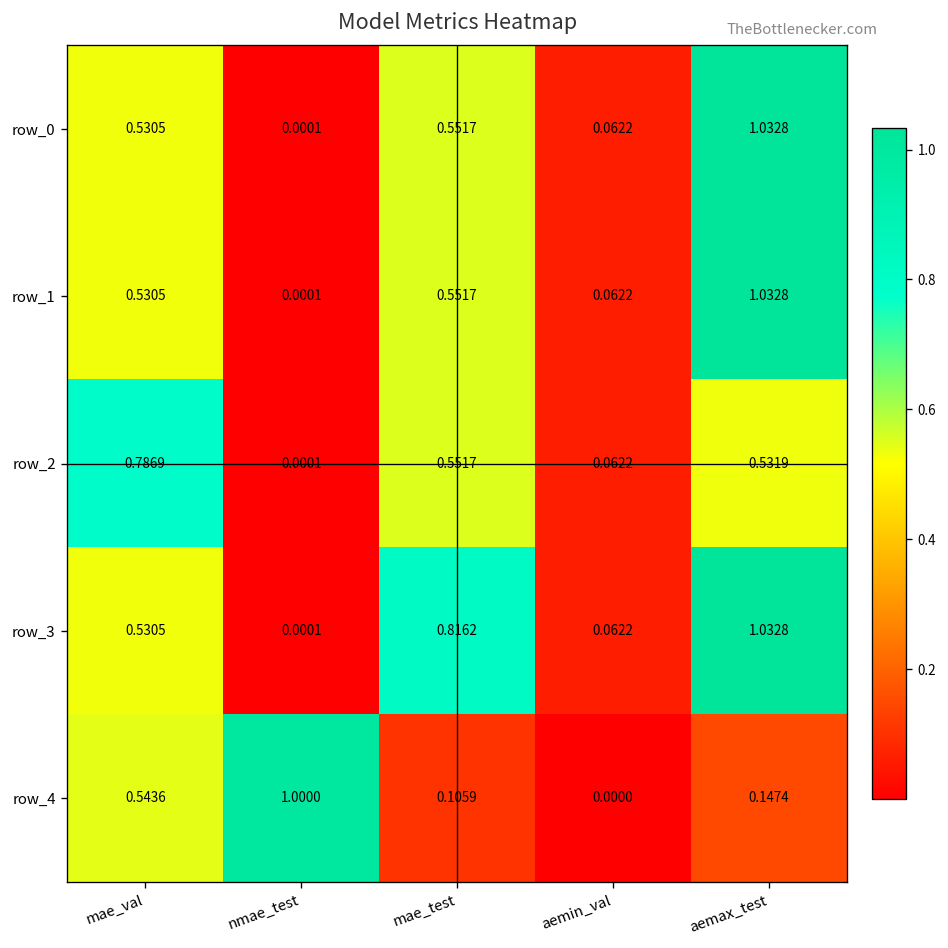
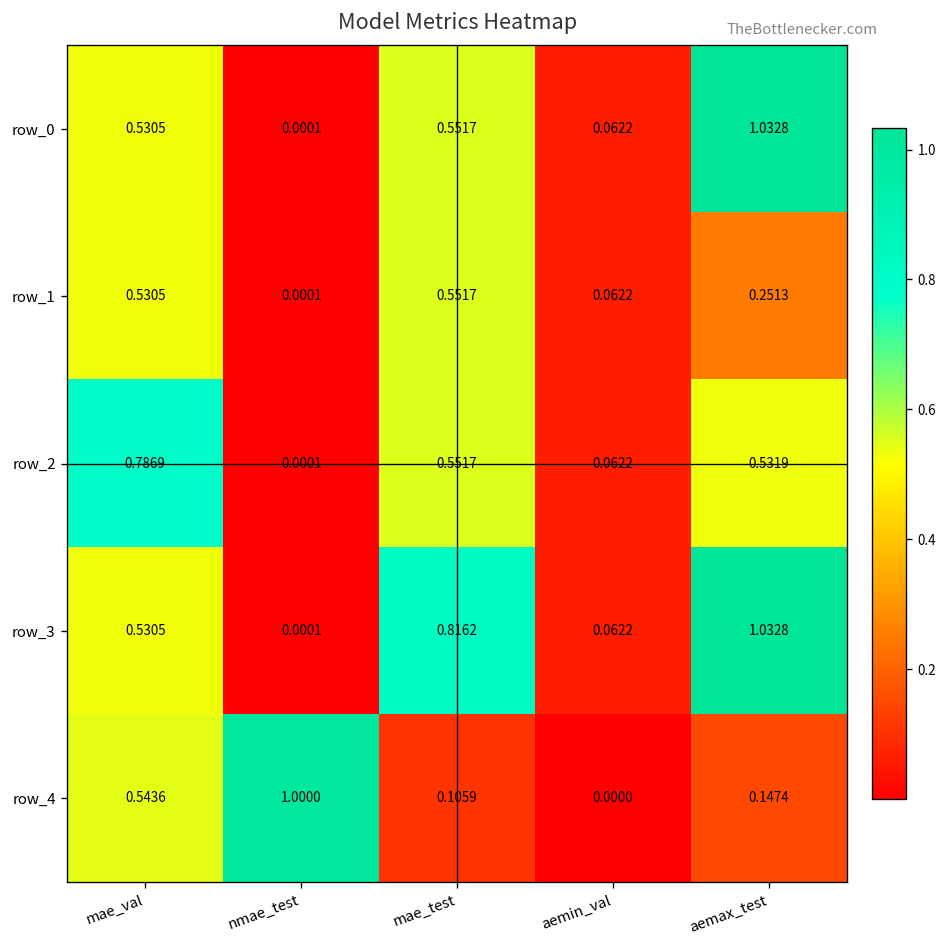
row_1, aemax_test: 1.0328 -> 0.2513
